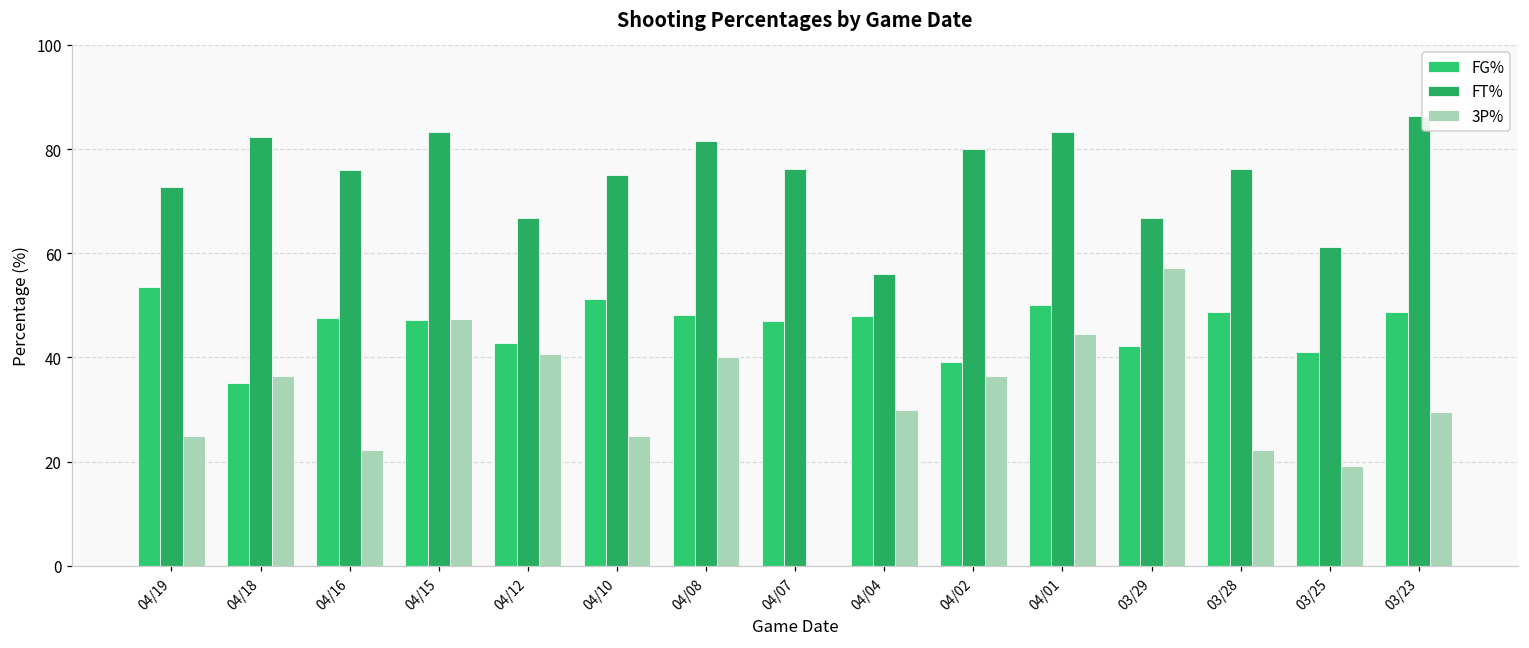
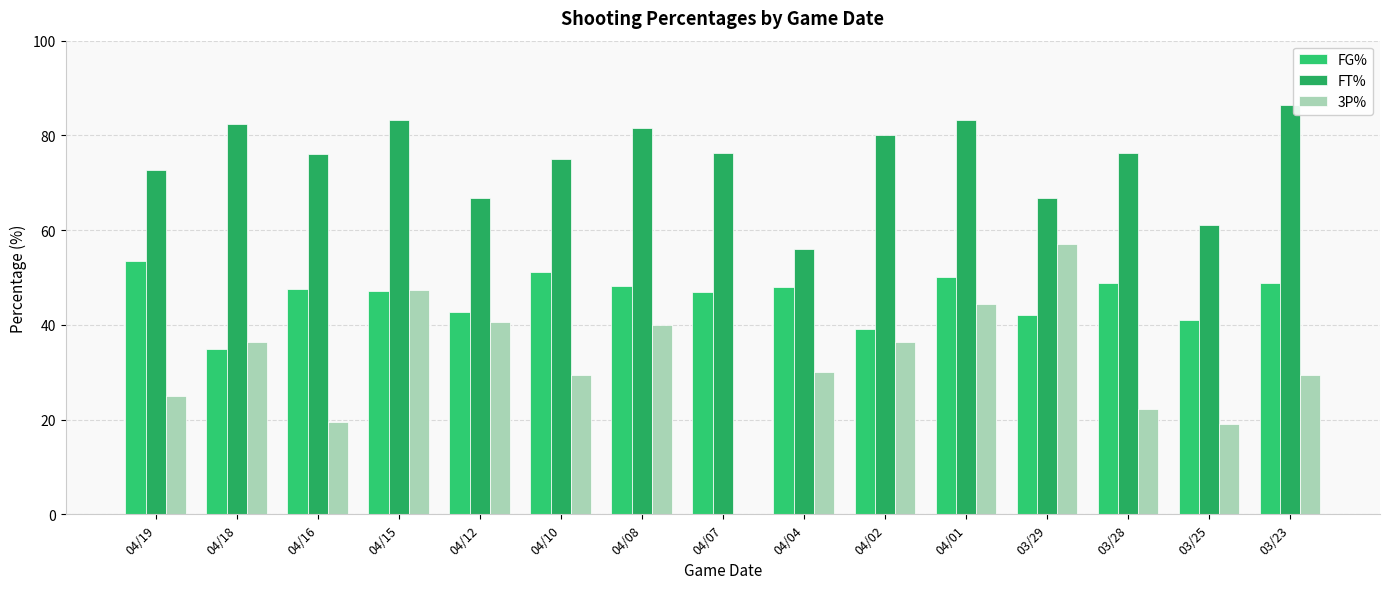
3P%, 04/16: 22 -> 19
3P%, 04/10: 25 -> 30
